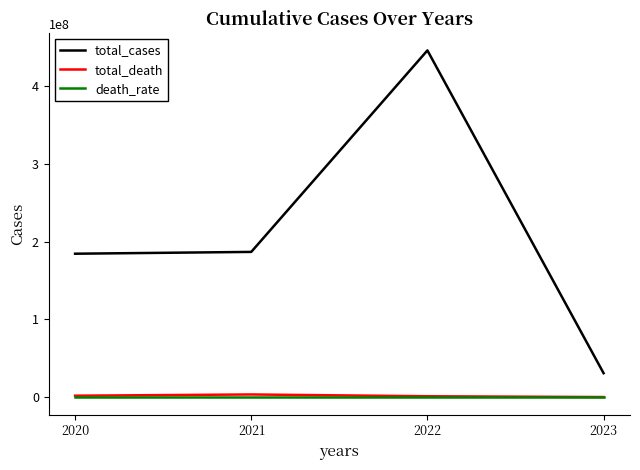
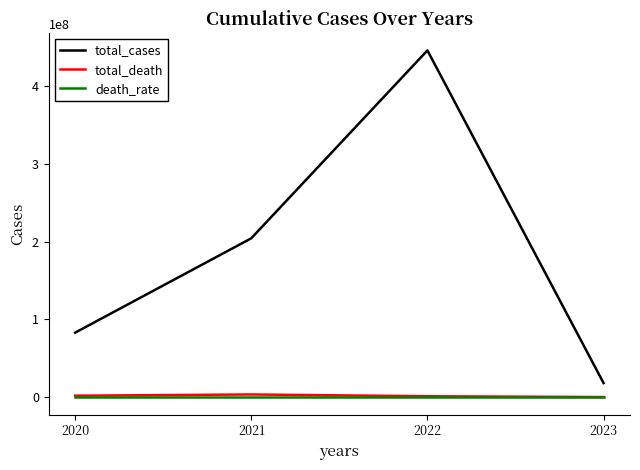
total_cases, 2020: 180000000 -> 80000000
total_cases, 2021: 190000000 -> 200000000
total_cases, 2023: 30000000 -> 20000000
